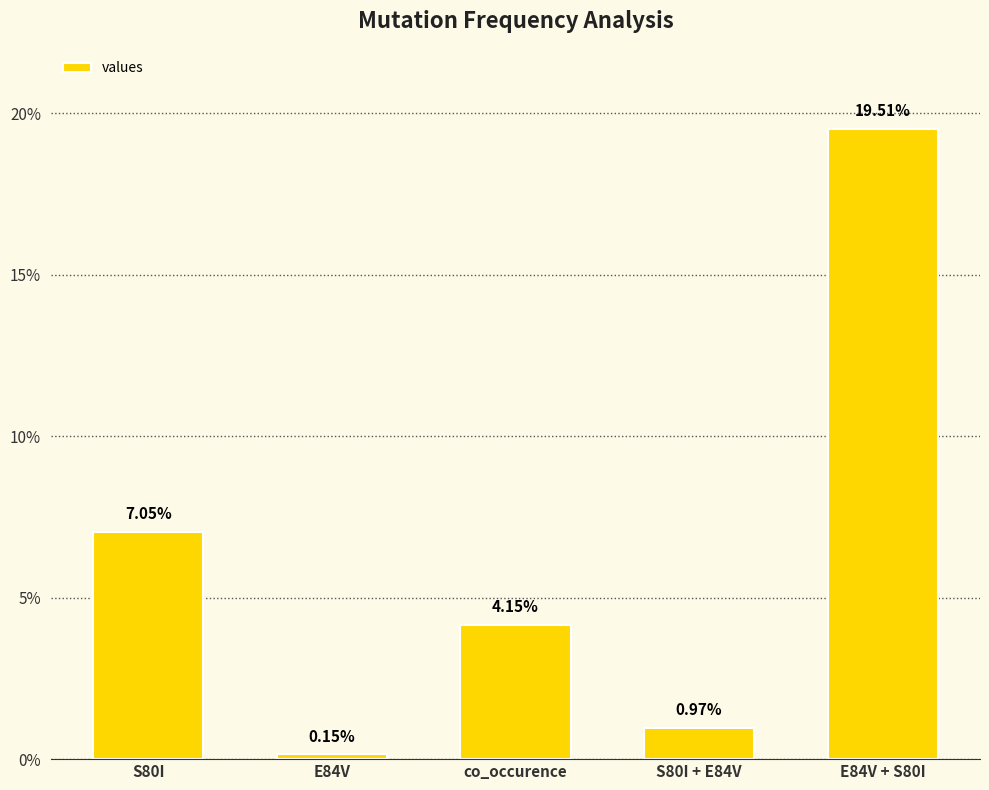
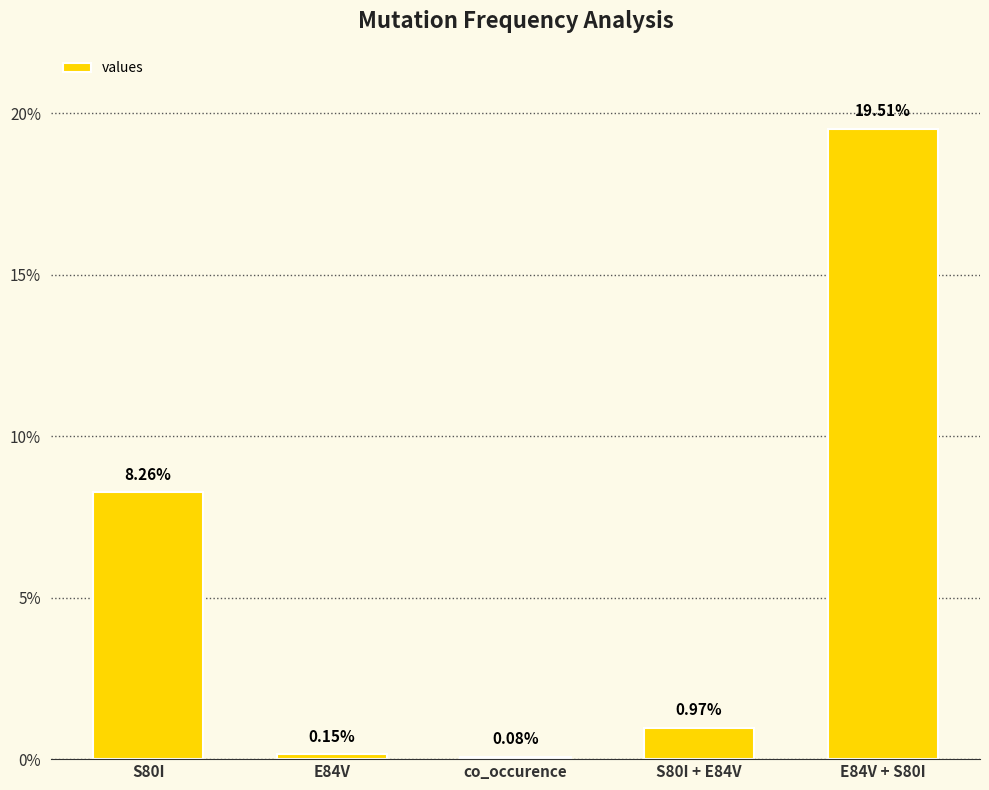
S80I: 7.05% -> 8.26%
co_occurence: 4.15% -> 0.08%
